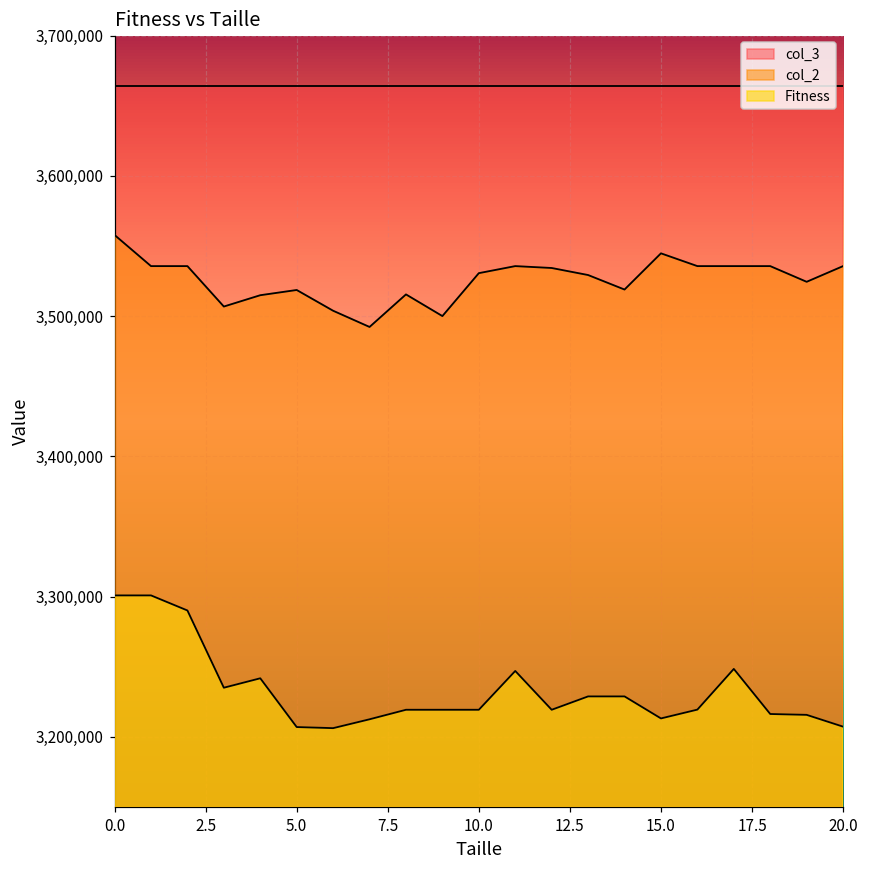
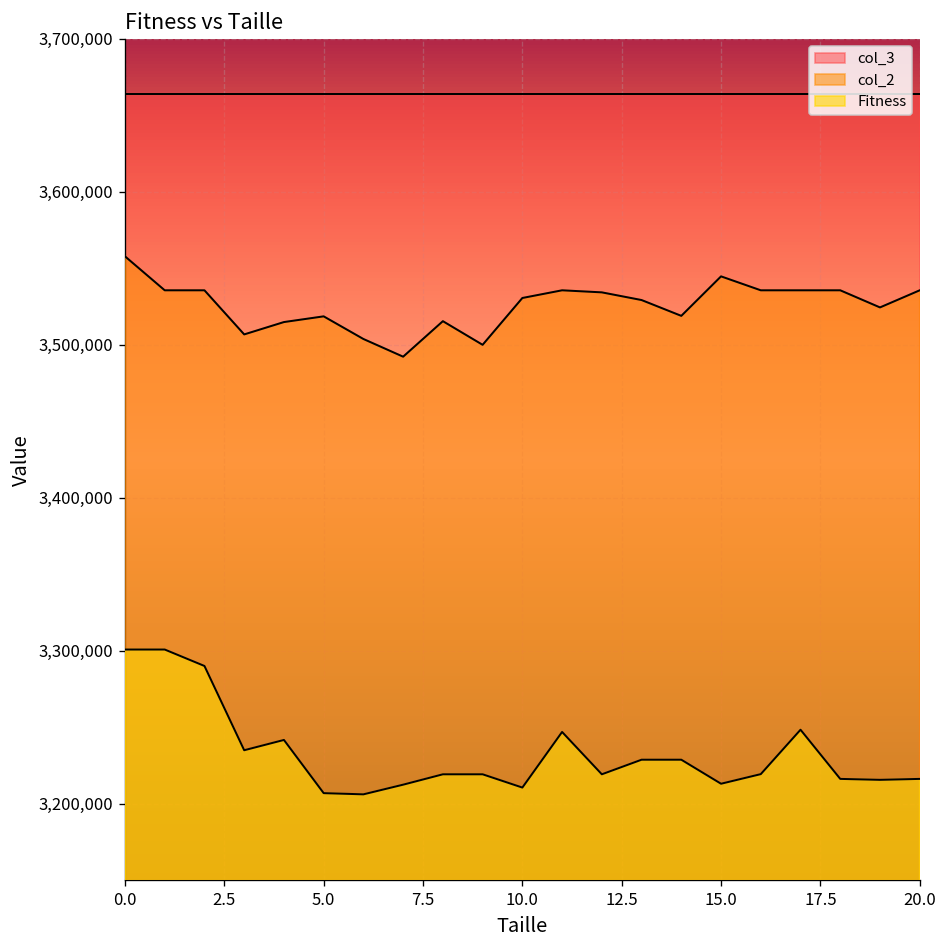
Fitness, 10.0: 3,219,000 -> 3,211,000
Fitness, 20.0: 3,207,000 -> 3,216,000
